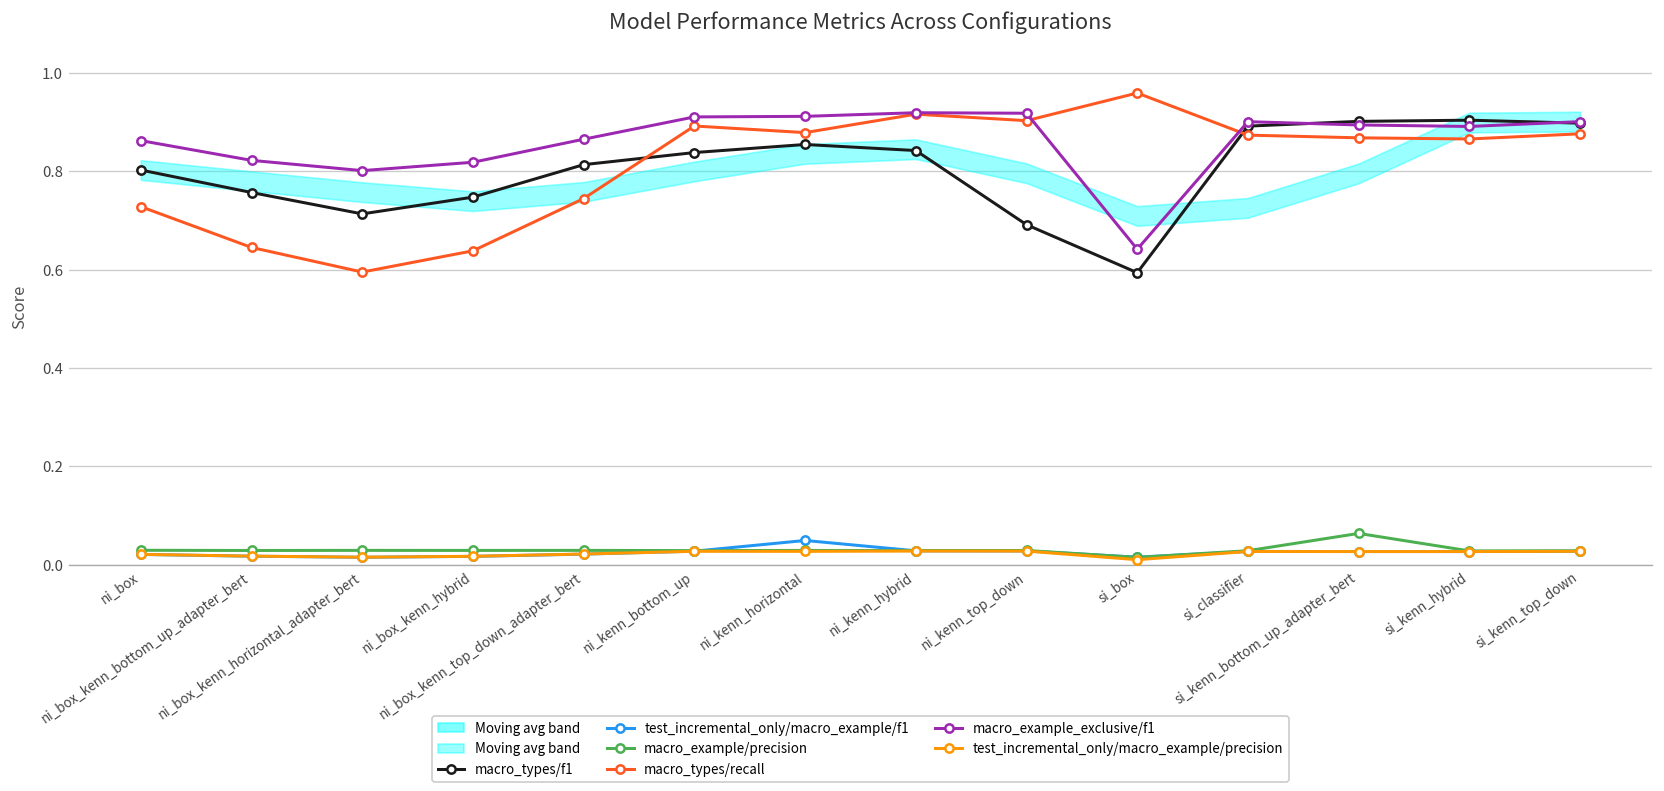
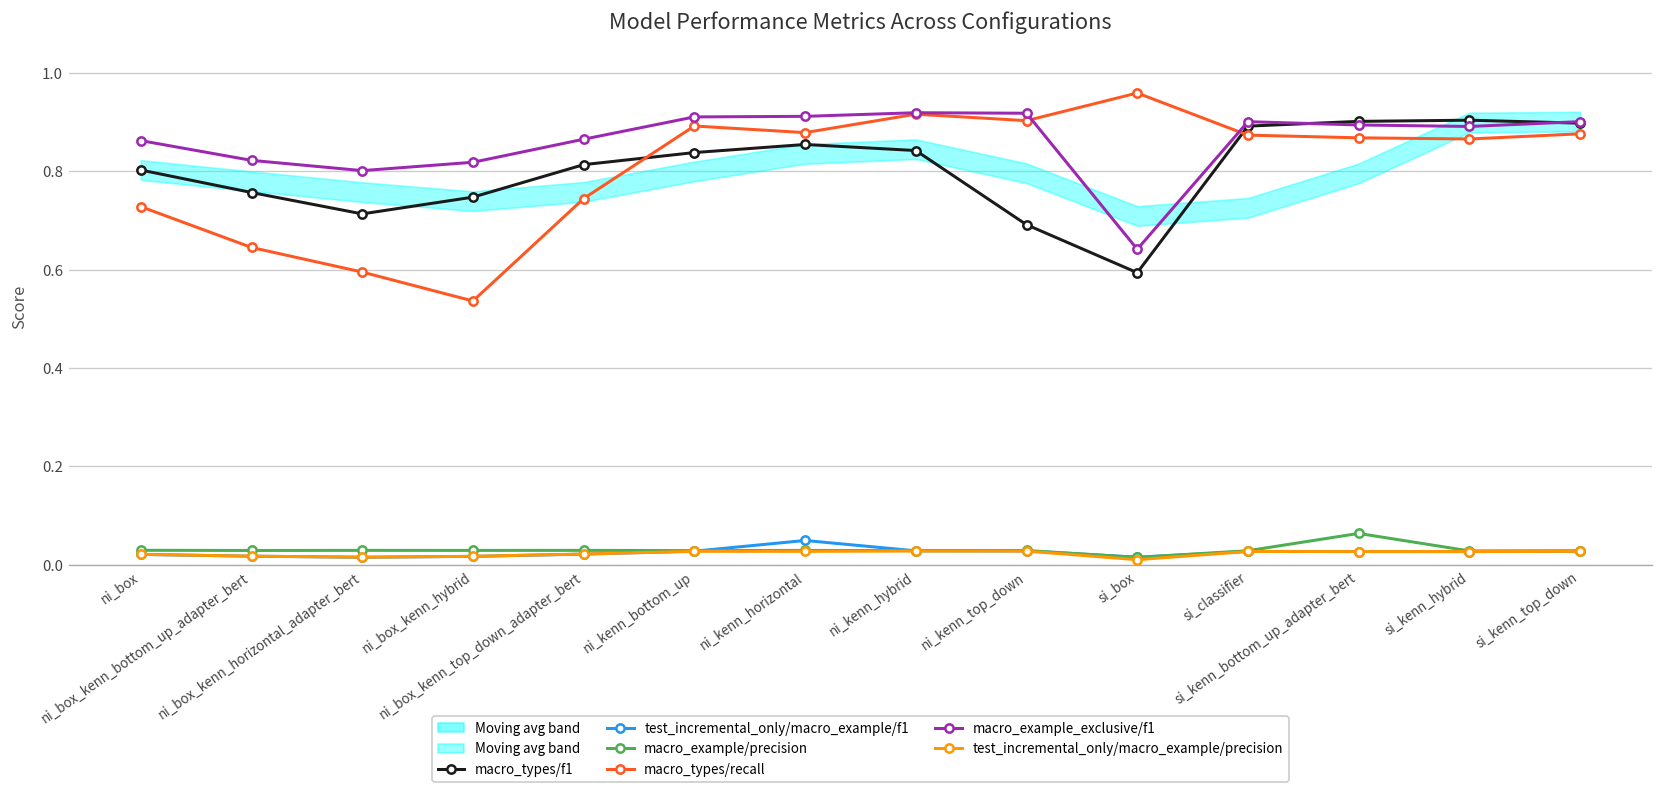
macro_types/recall, ni_box_kenn_hybrid: 0.64 -> 0.54
